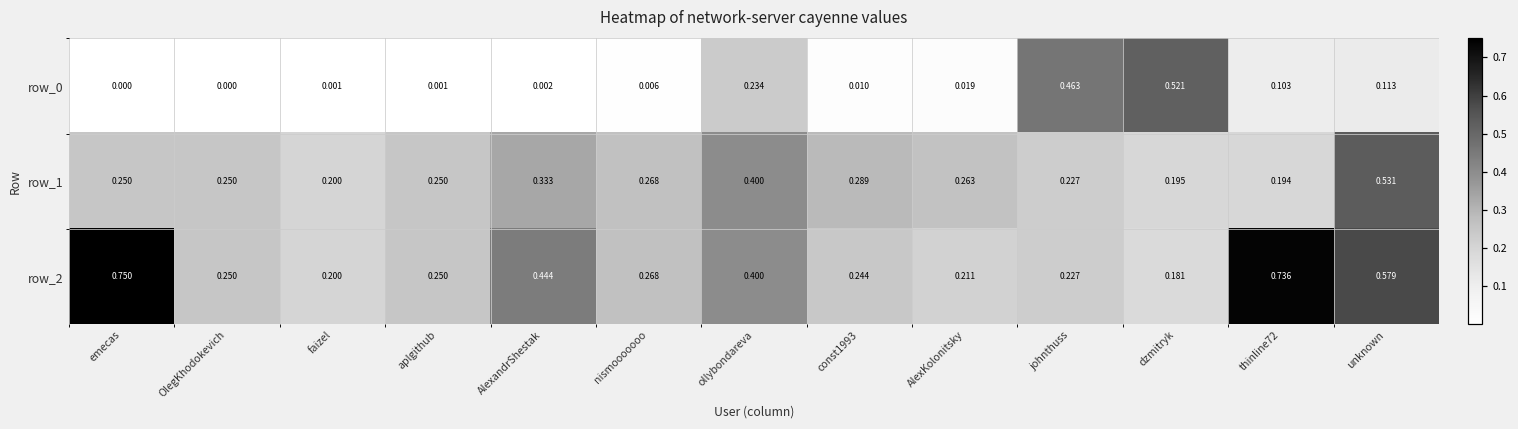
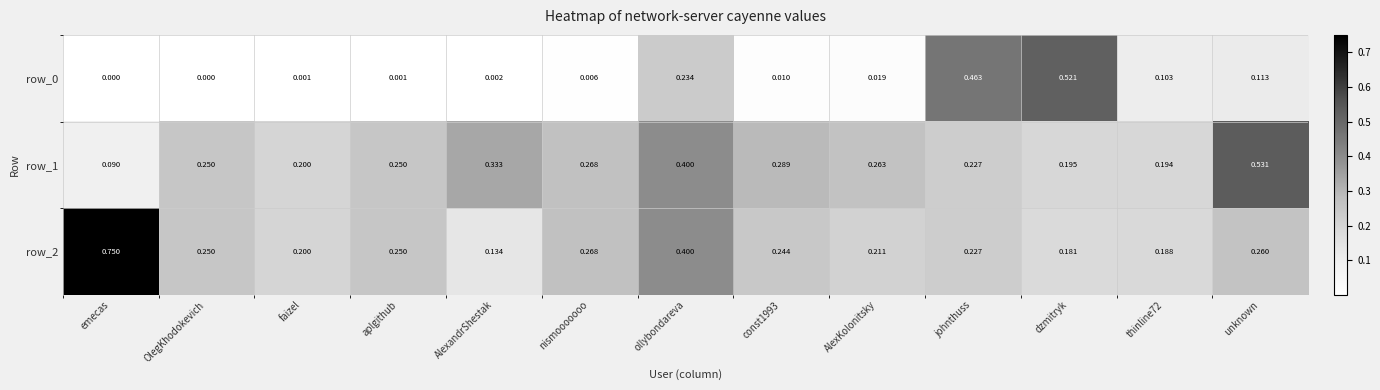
row_1, emecas: 0.250 -> 0.090
row_2, AlexandrShestak: 0.444 -> 0.134
row_2, thinline72: 0.736 -> 0.188
row_2, unknown: 0.579 -> 0.260
